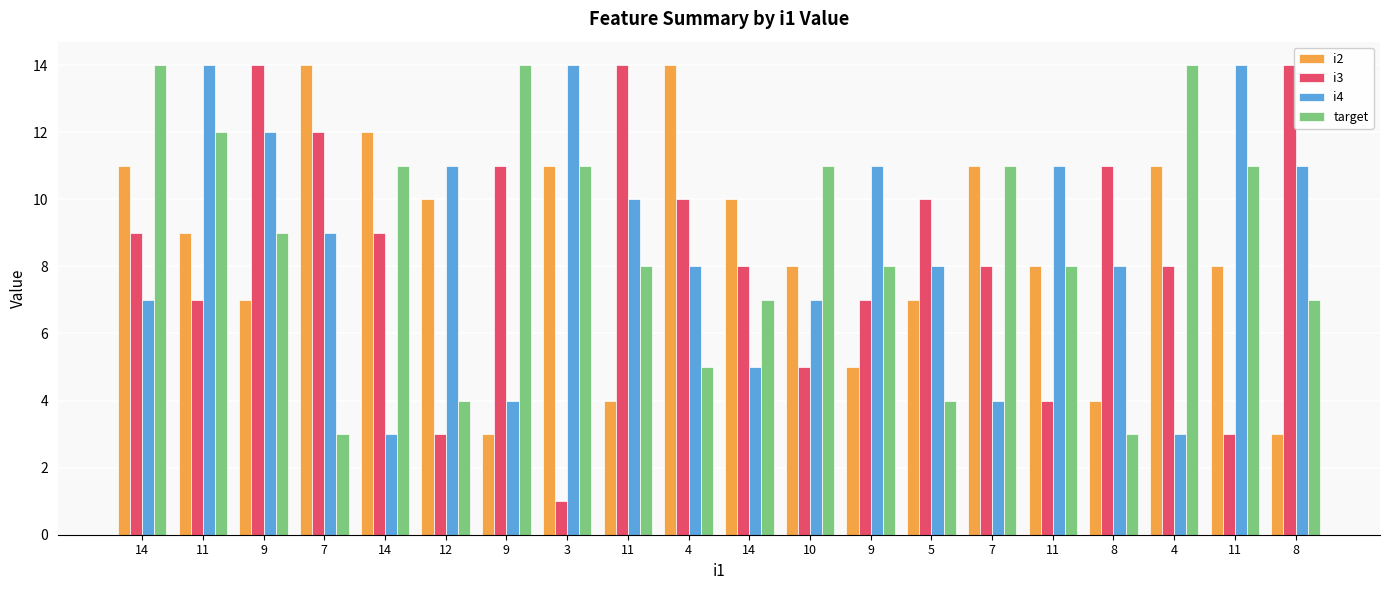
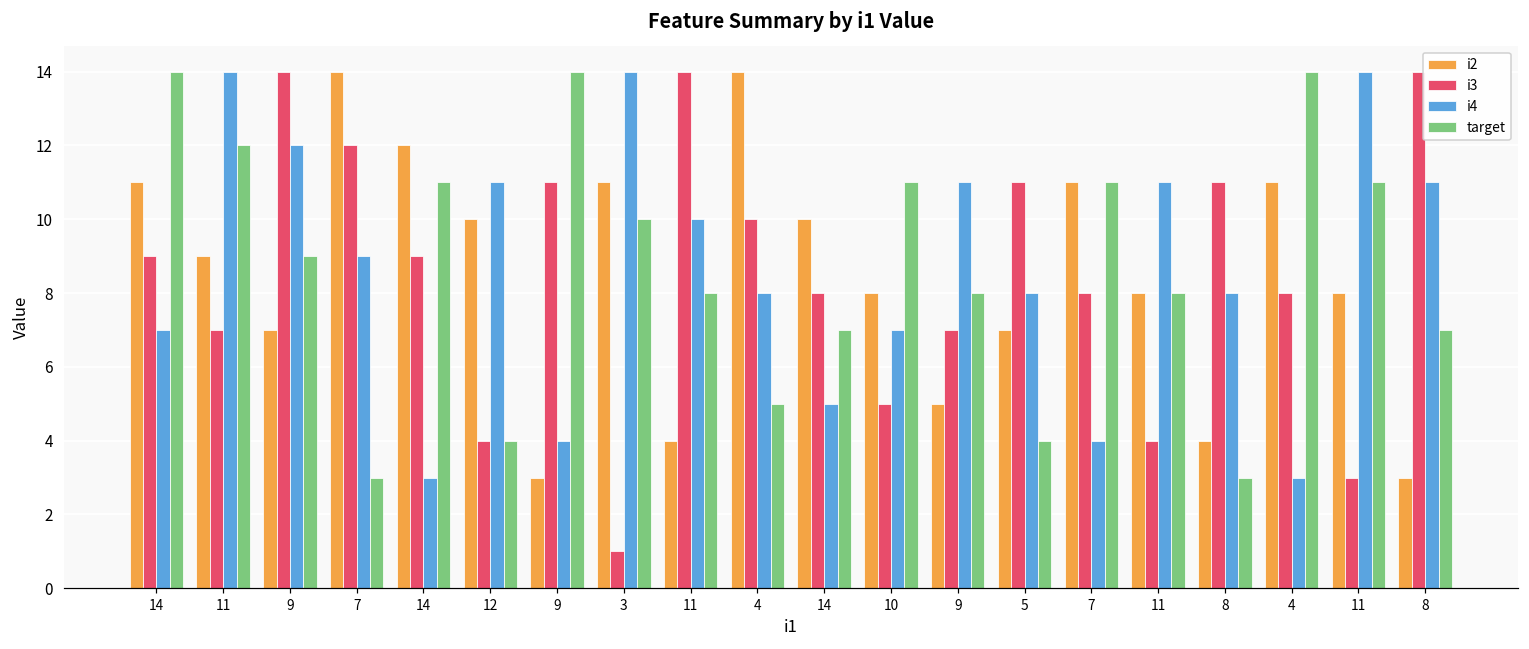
i3, 12: 3 -> 4
target, 3: 11 -> 10
i3, 5: 10 -> 11
